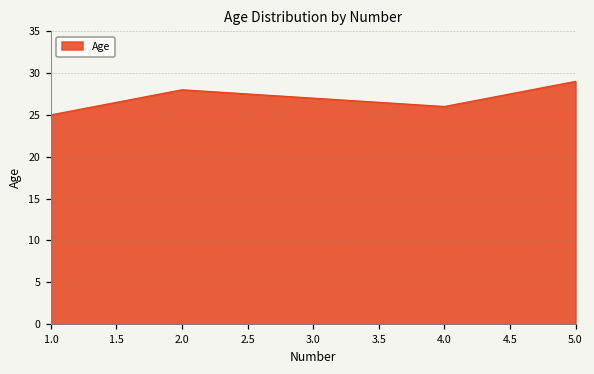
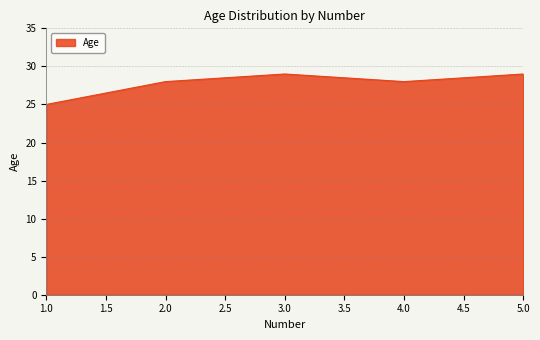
3.0: 27 -> 29
4.0: 26 -> 28
